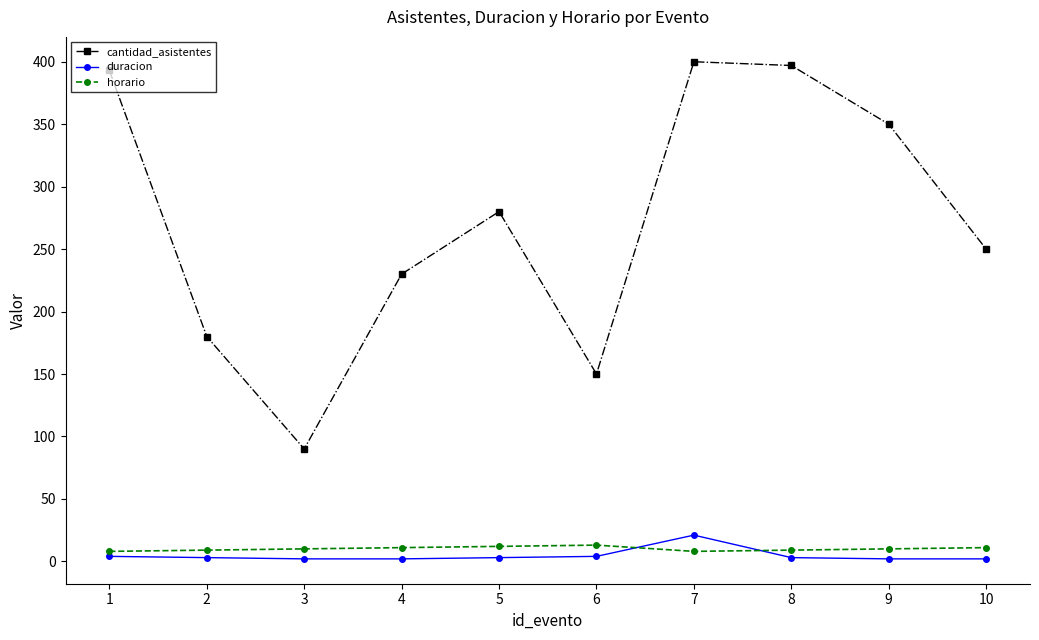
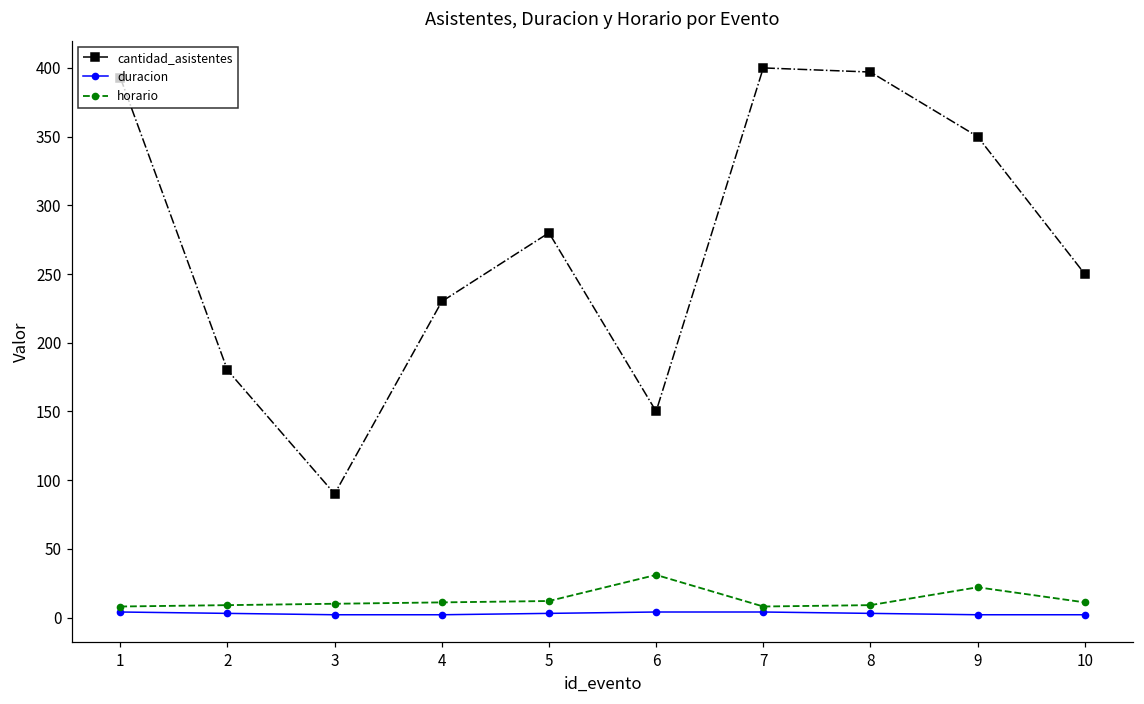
horario, 6: 13 -> 31
duracion, 7: 21 -> 4
horario, 9: 10 -> 22
